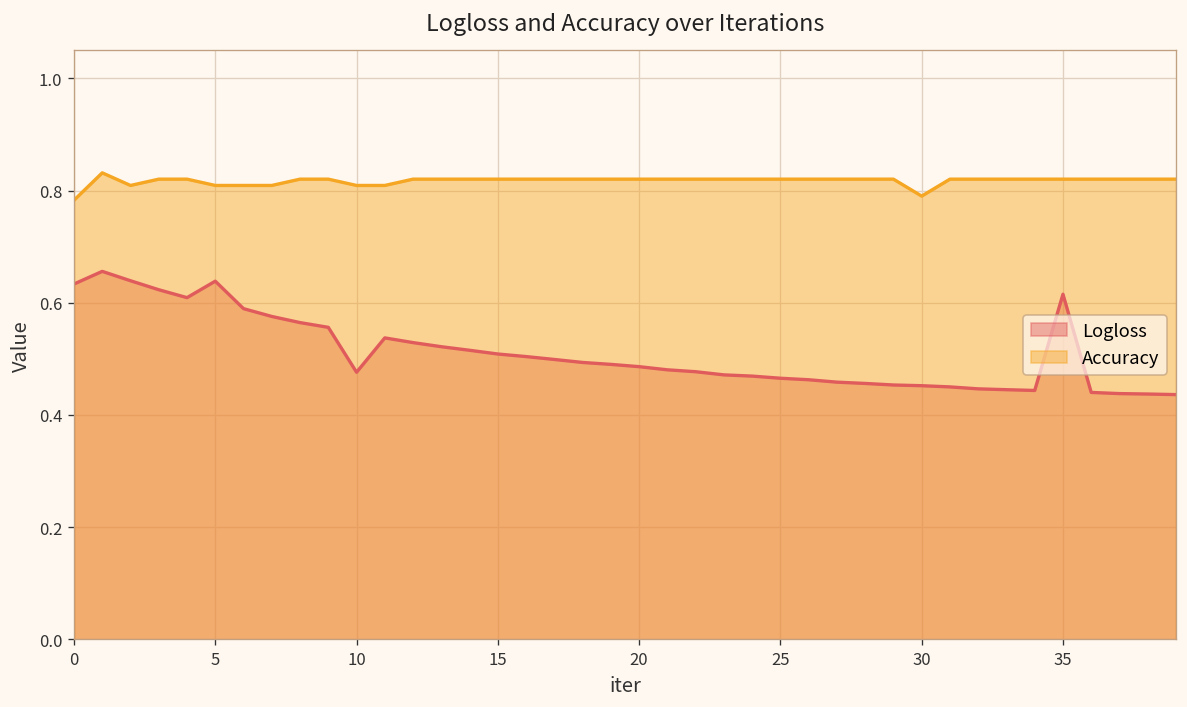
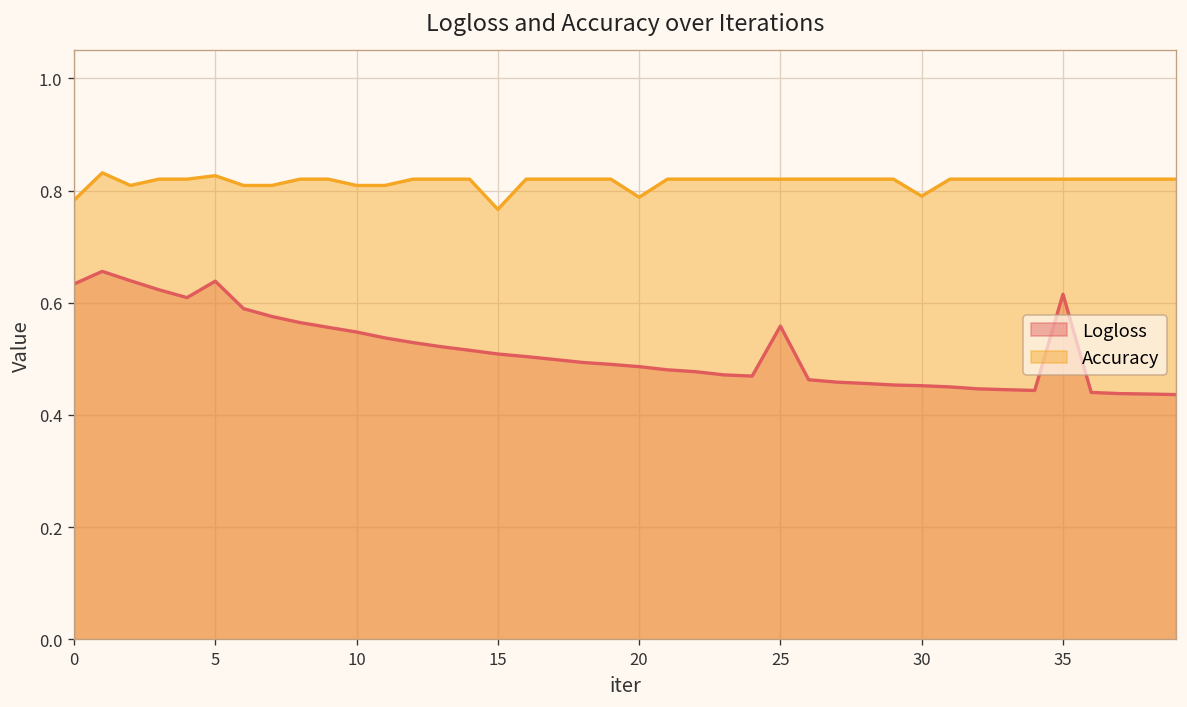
Accuracy, 5: 0.81 -> 0.83
Logloss, 10: 0.48 -> 0.55
Accuracy, 15: 0.82 -> 0.77
Accuracy, 20: 0.82 -> 0.79
Logloss, 25: 0.47 -> 0.56
